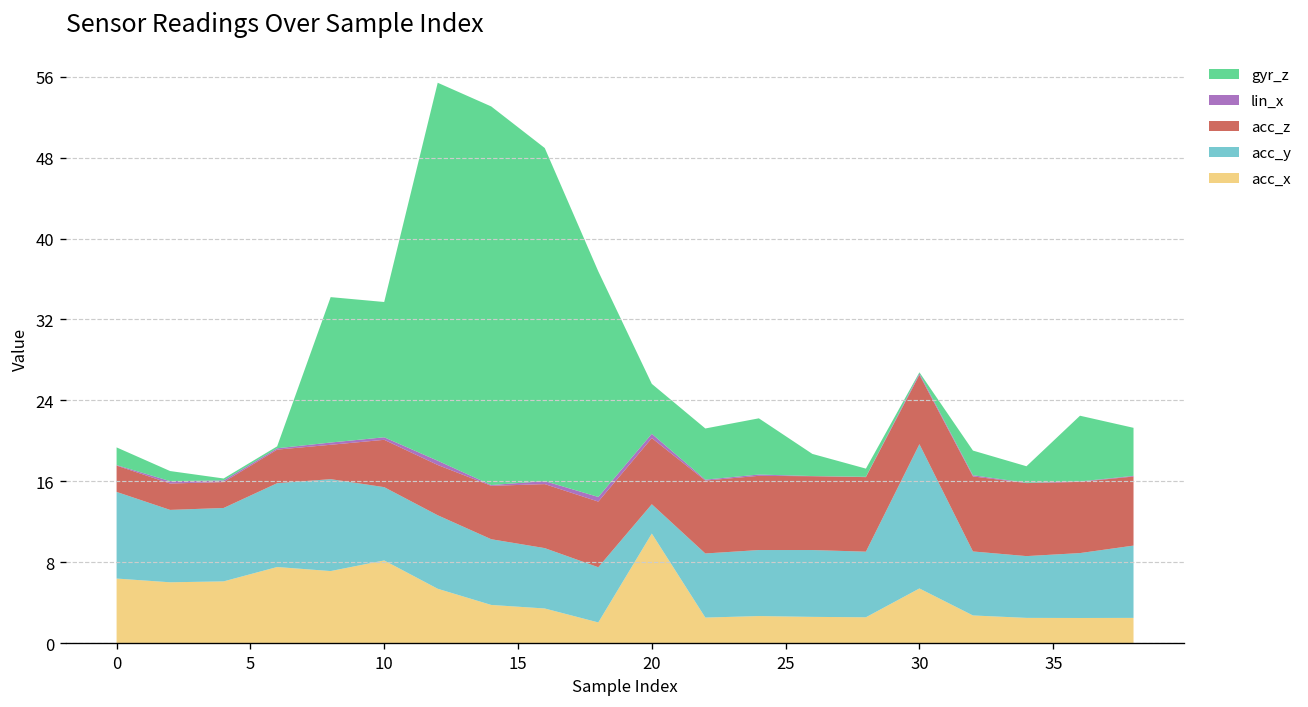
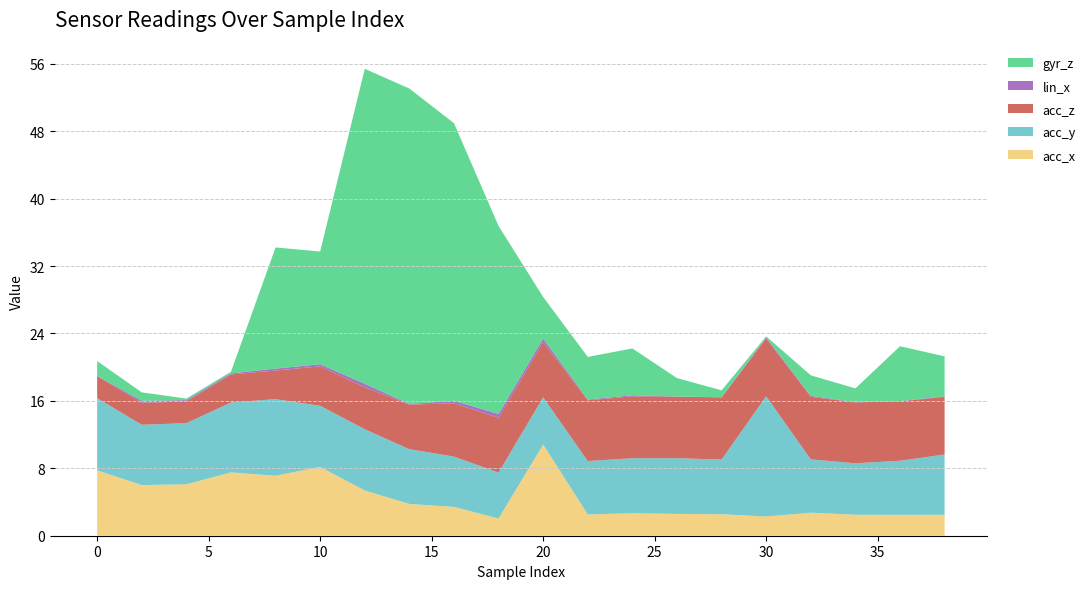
acc_x, 0: 6 -> 8
acc_y, 20: 3 -> 6
acc_x, 30: 5 -> 2
